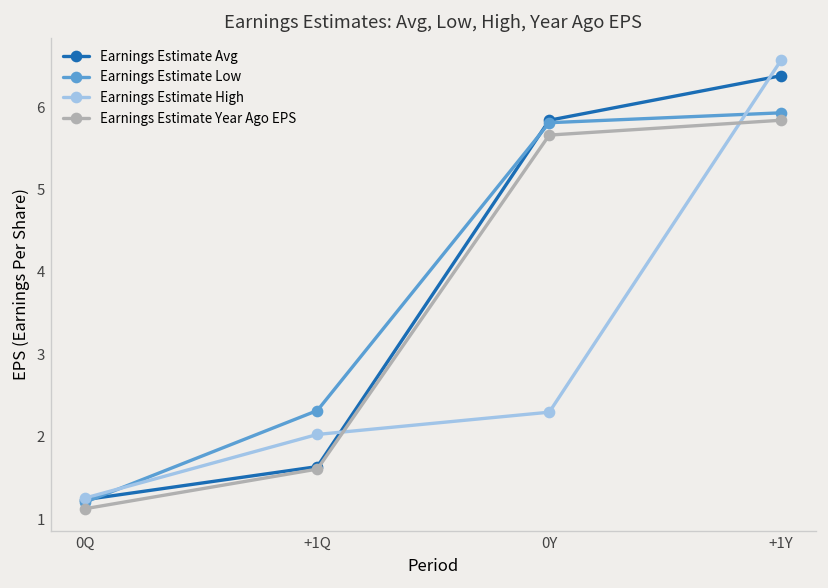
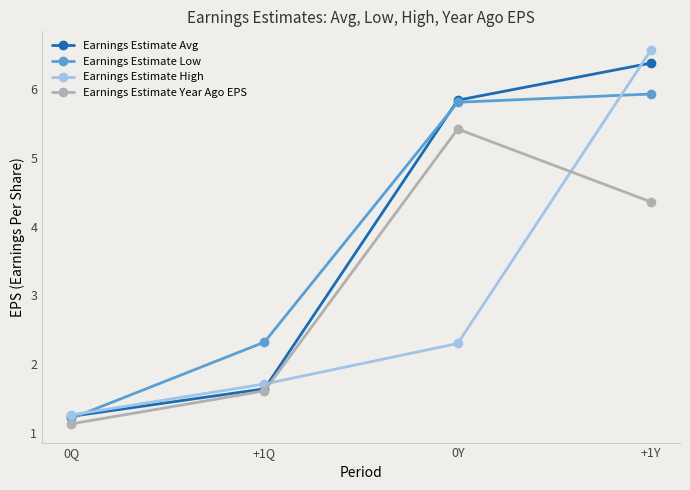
Earnings Estimate High, +1Q: 2.0 -> 1.7
Earnings Estimate Year Ago EPS, 0Y: 5.7 -> 5.4
Earnings Estimate Year Ago EPS, +1Y: 5.8 -> 4.4
